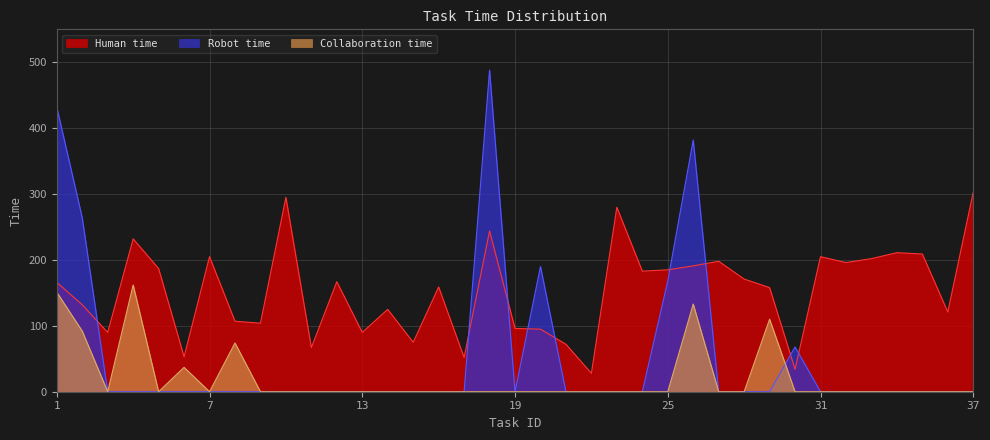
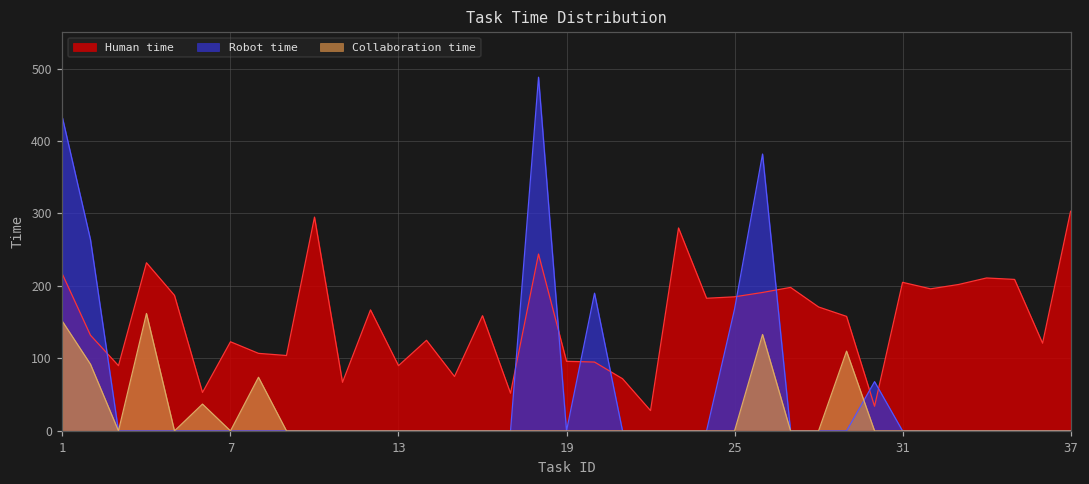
Human time, 1: 170 -> 220
Human time, 7: 210 -> 120
